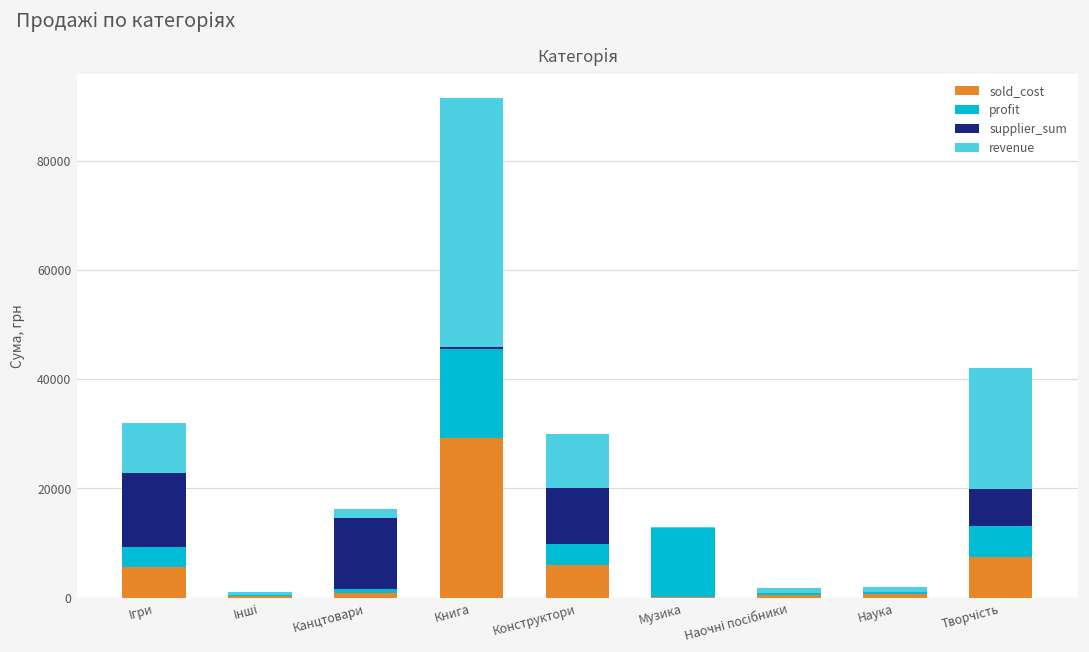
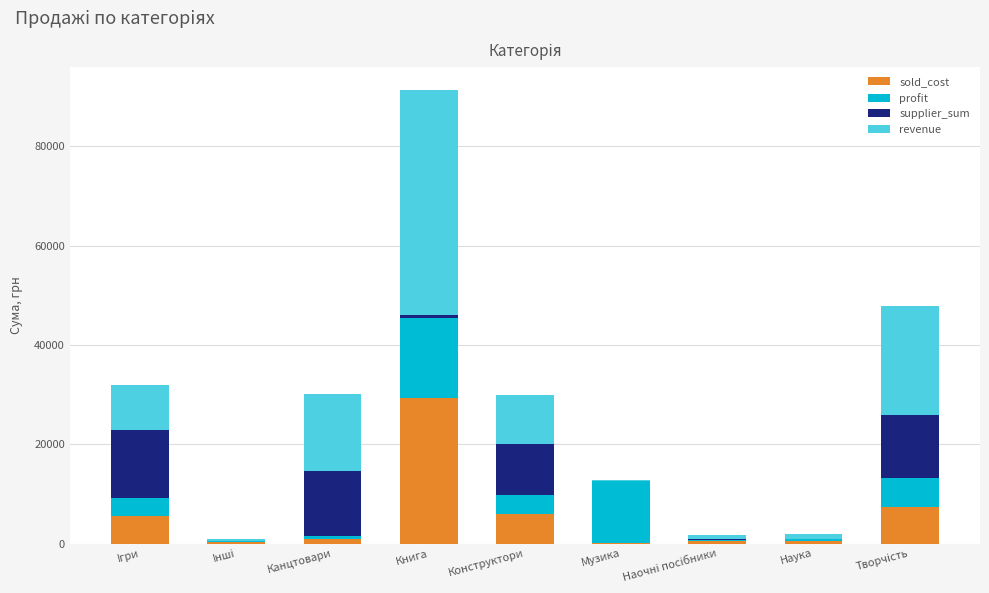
revenue, Канцтовари: 2000 -> 16000
supplier_sum, Творчість: 7000 -> 13000
